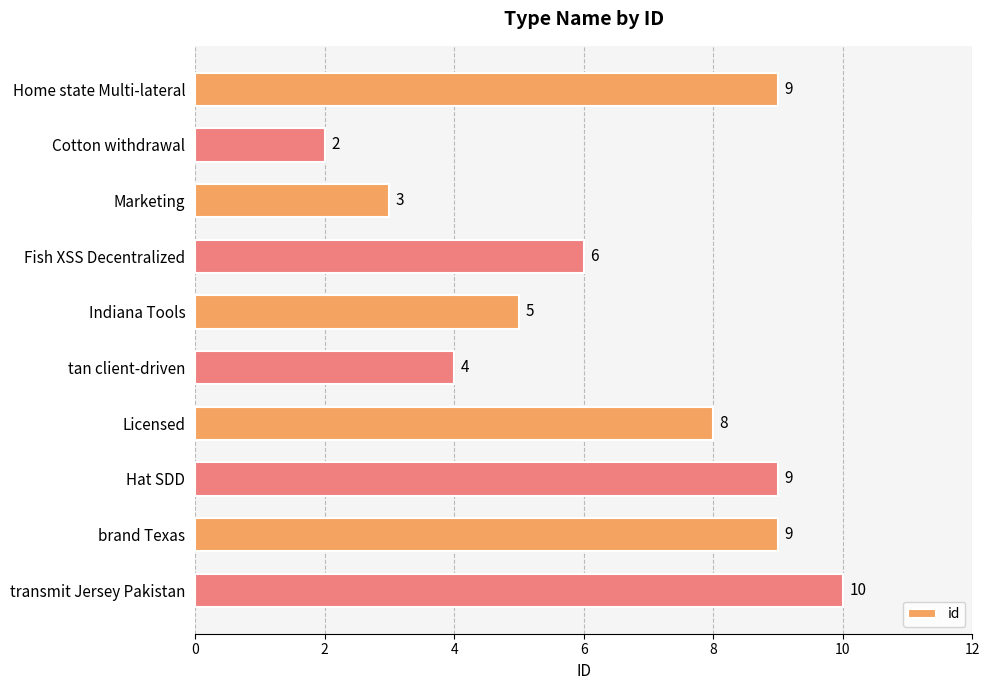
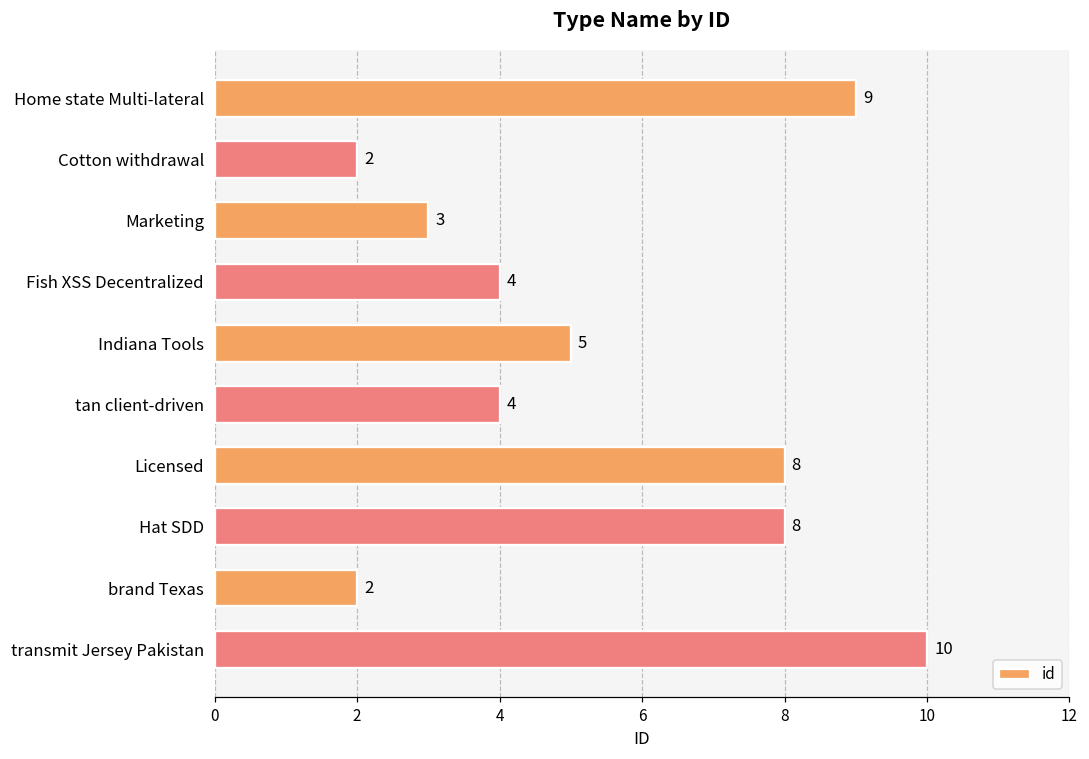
Fish XSS Decentralized: 6 -> 4
Hat SDD: 9 -> 8
brand Texas: 9 -> 2
